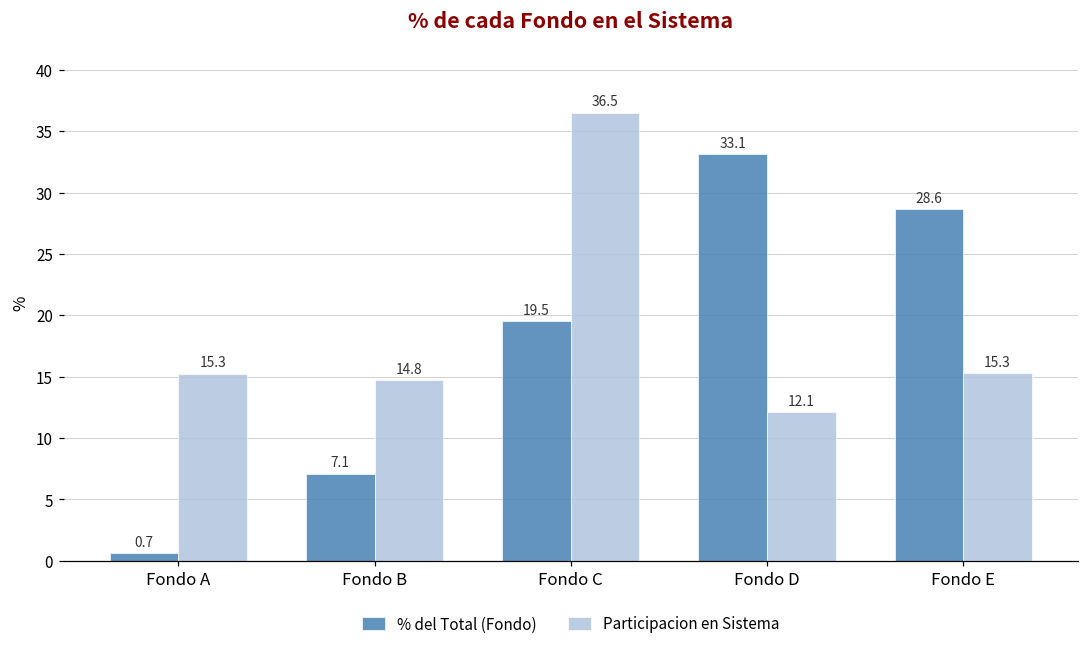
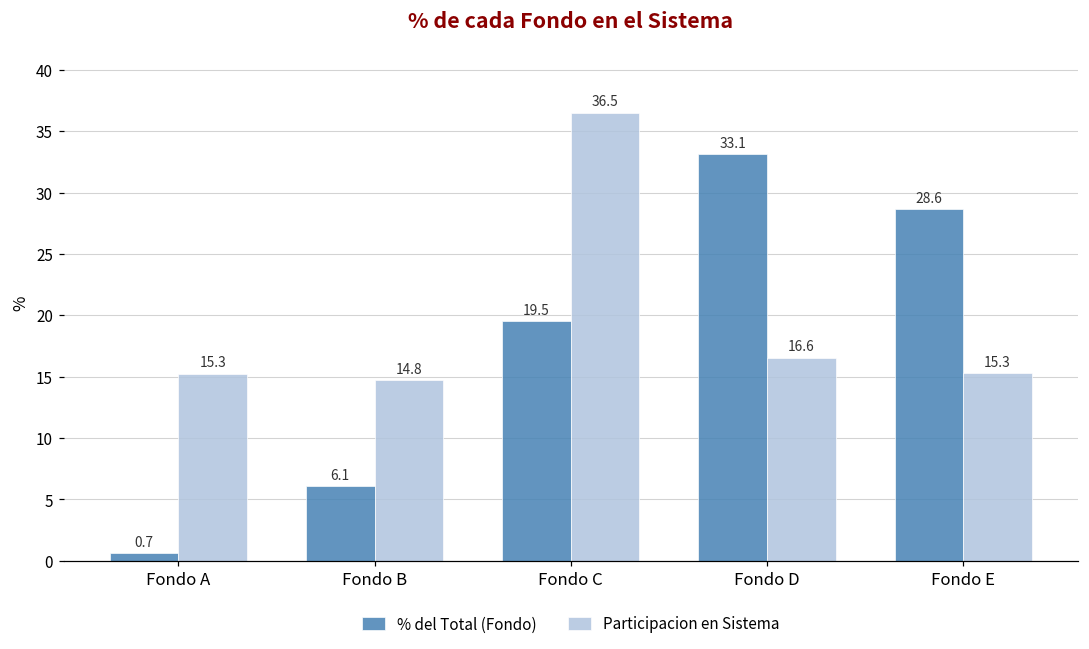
% del Total (Fondo), Fondo B: 7.1 -> 6.1
Participacion en Sistema, Fondo D: 12.1 -> 16.6
